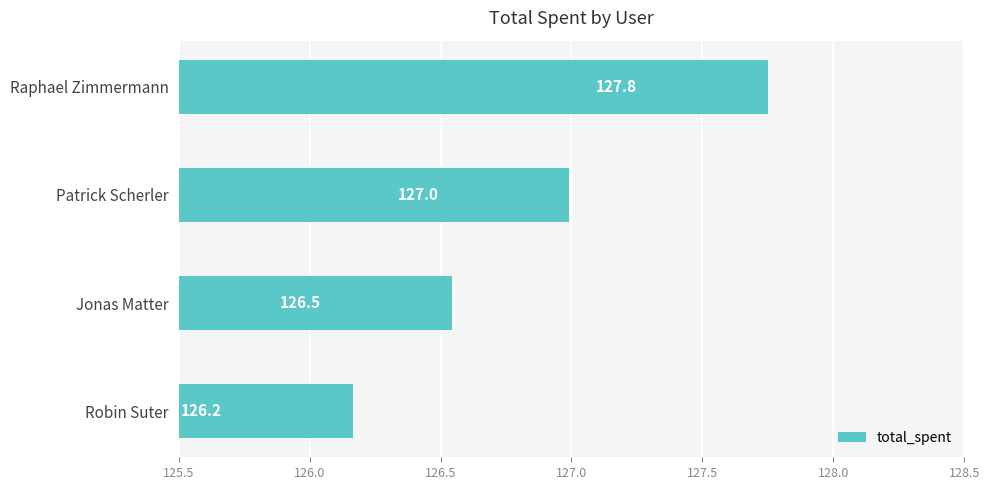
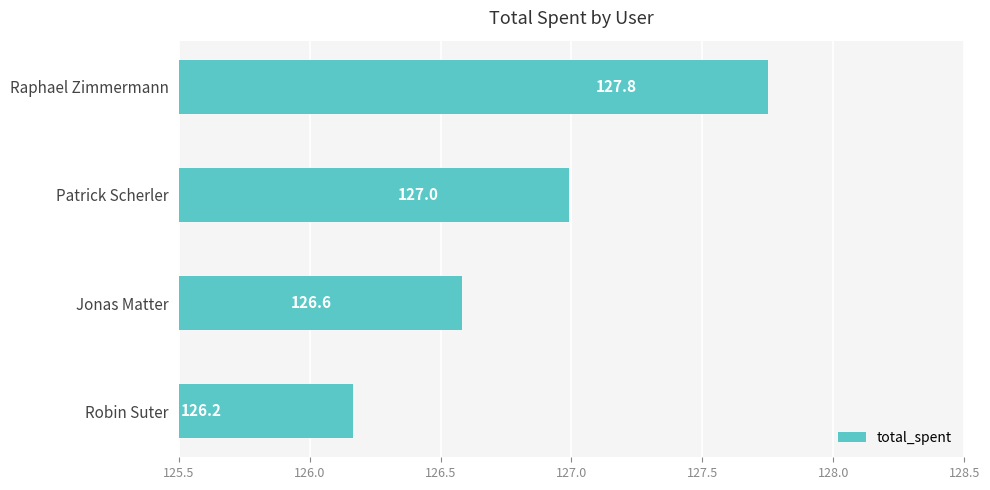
Jonas Matter: 126.5 -> 126.6
